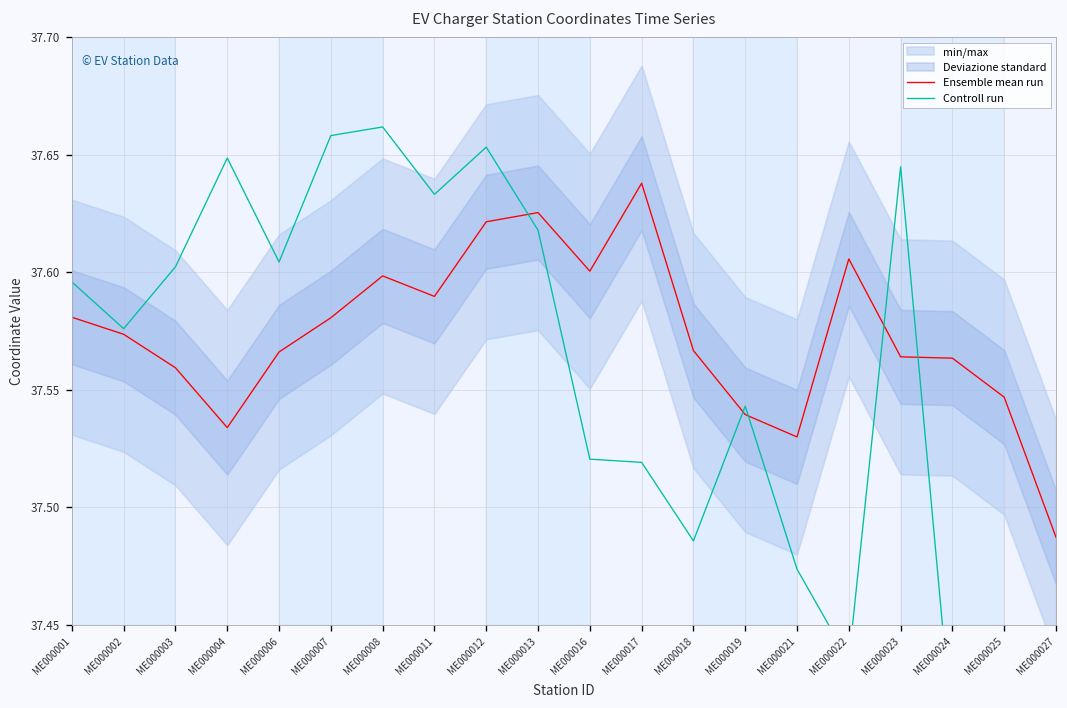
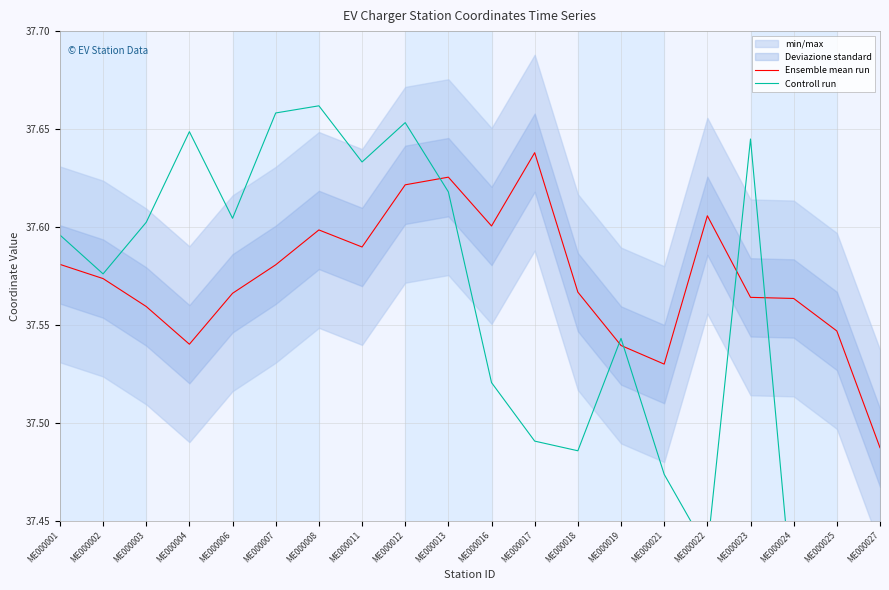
Ensemble mean run, ME000004: 37.534 -> 37.540
Controll run, ME000017: 37.519 -> 37.491
